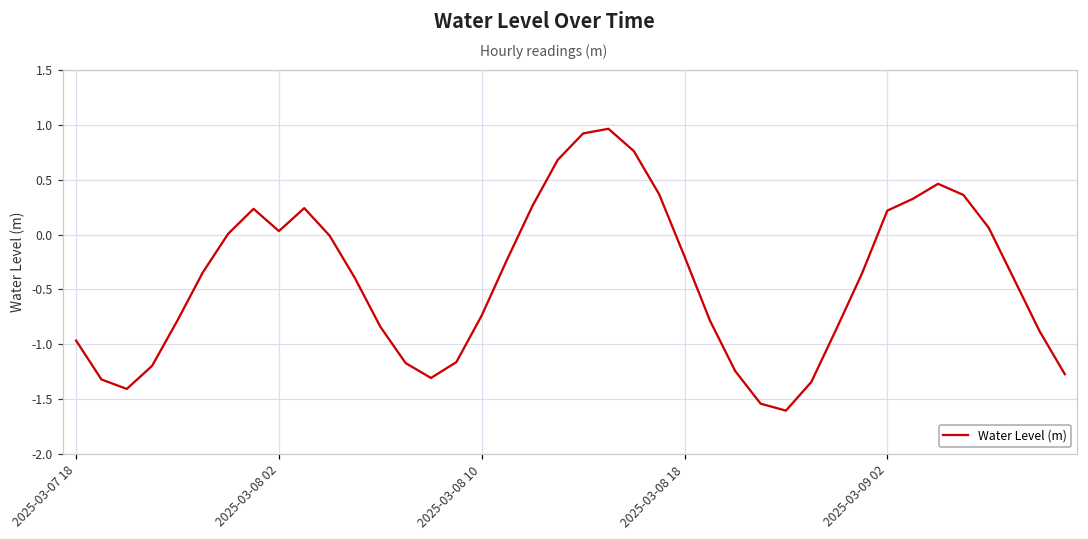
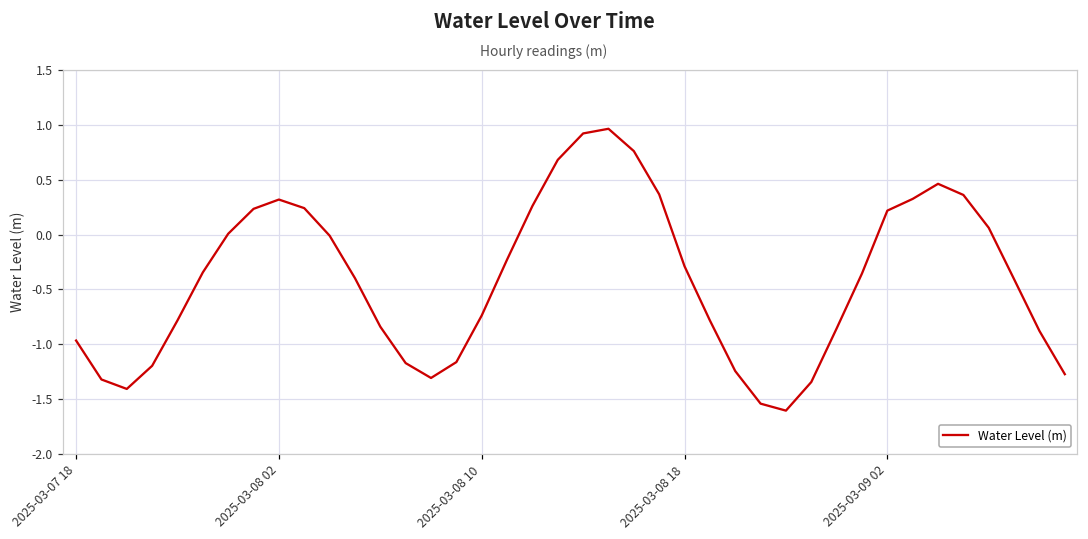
2025-03-08 02: 0.0 -> 0.3
2025-03-08 18: -0.2 -> -0.3
